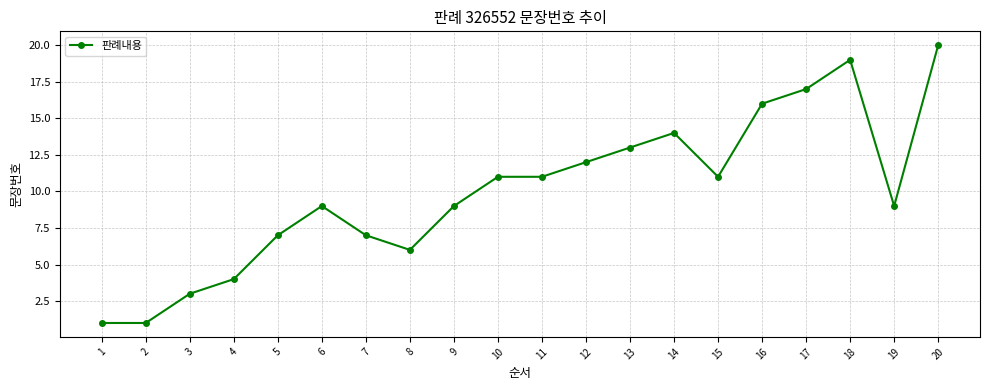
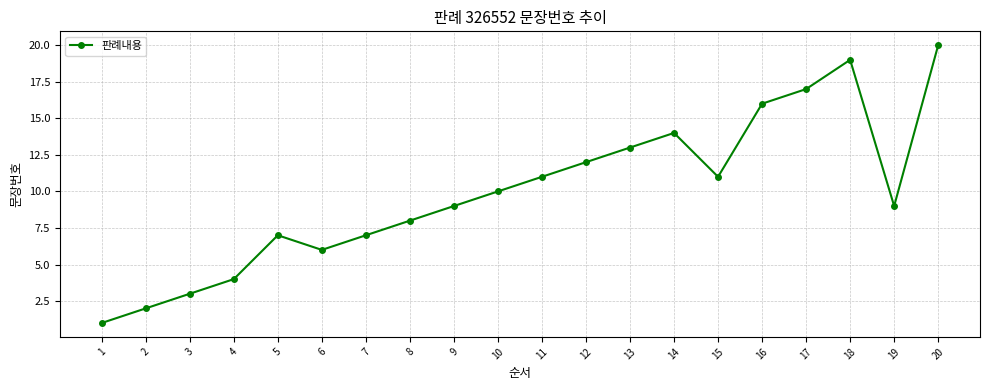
2: 1 -> 2
6: 9 -> 6
8: 6 -> 8
10: 11 -> 10
